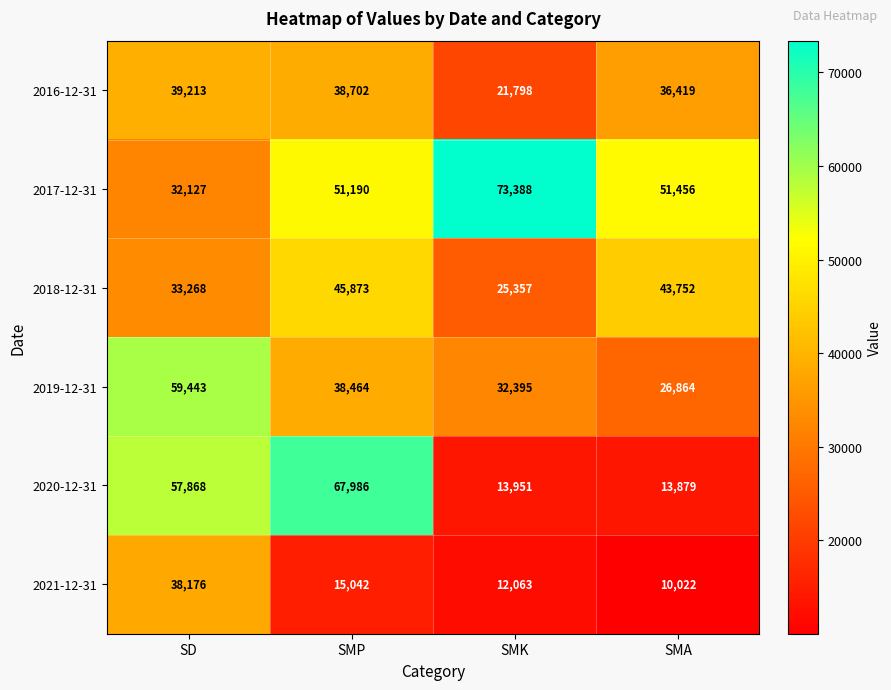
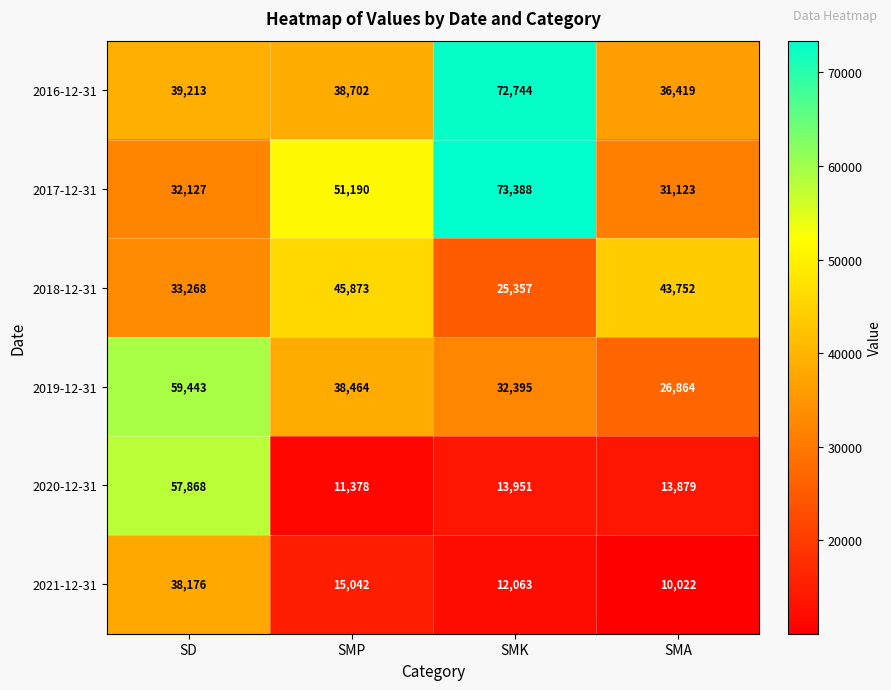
2016-12-31, SMK: 21,798 -> 72,744
2017-12-31, SMA: 51,456 -> 31,123
2020-12-31, SMP: 67,986 -> 11,378
